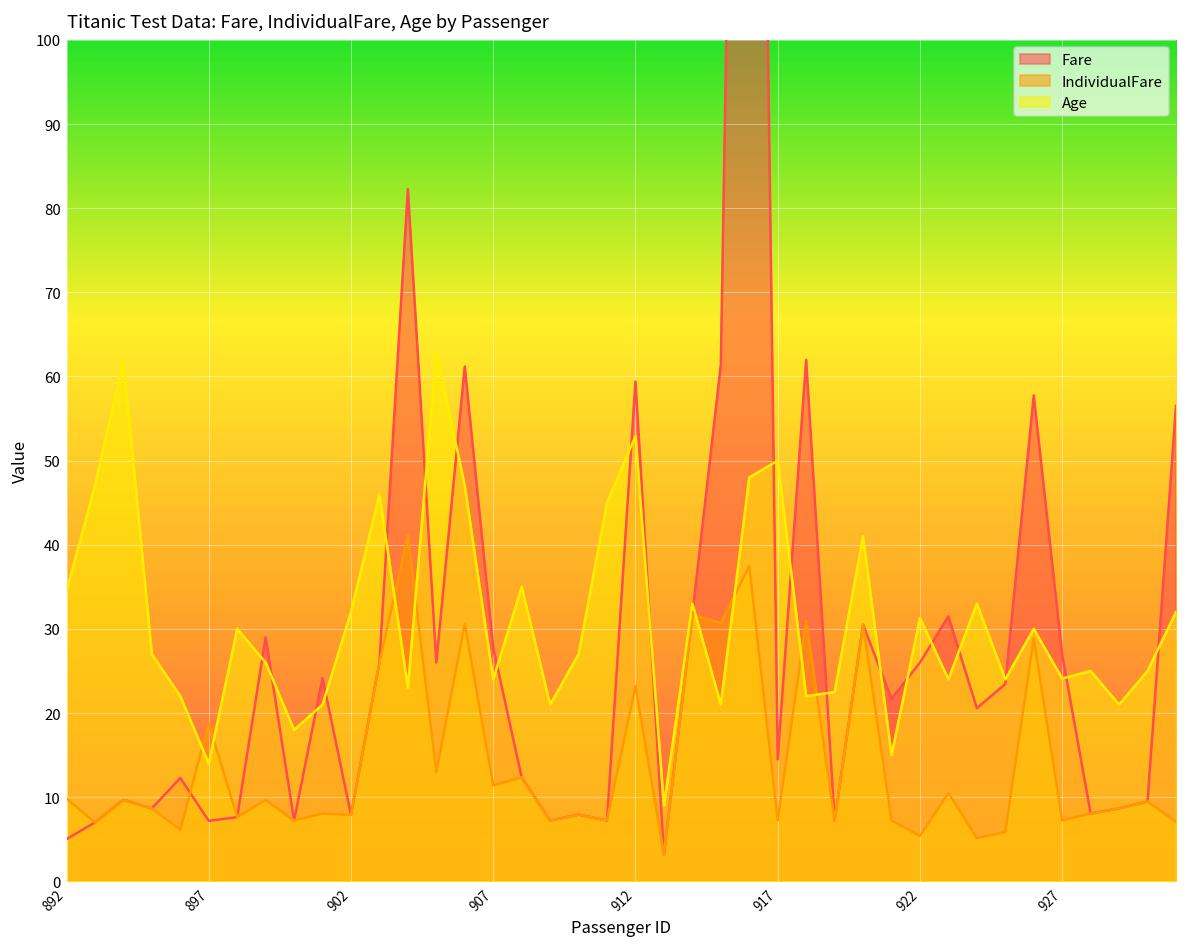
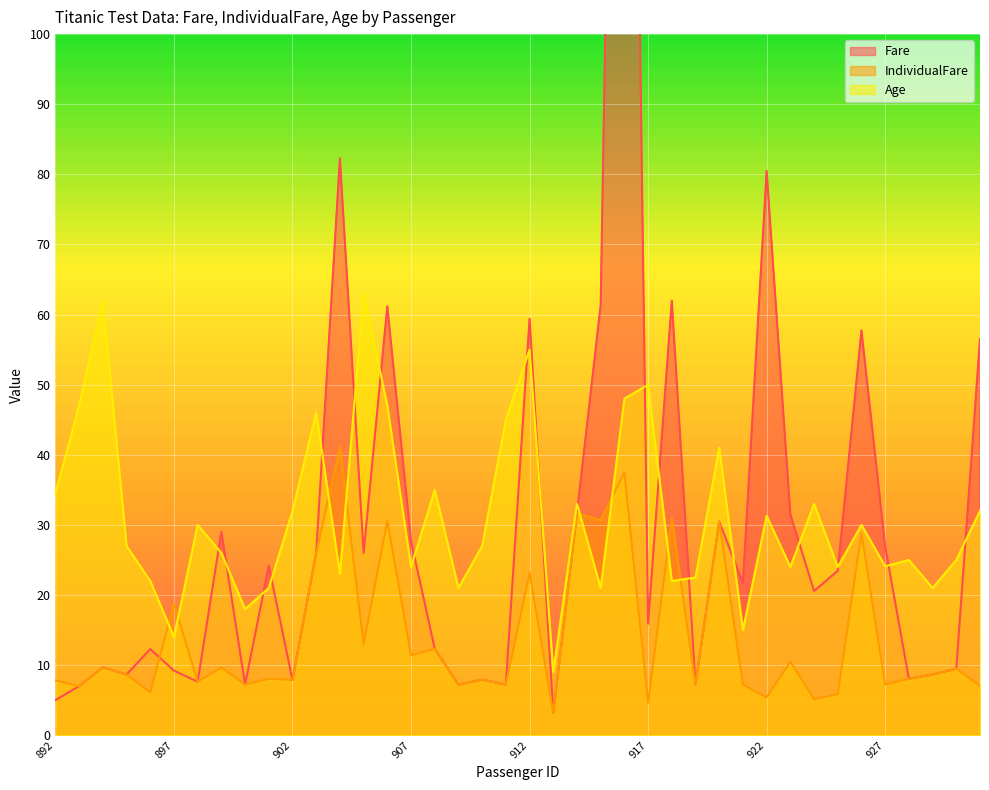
IndividualFare, 892: 10 -> 8
Fare, 897: 7 -> 9
Age, 912: 53 -> 55
Fare, 917: 15 -> 16
IndividualFare, 917: 7 -> 5
Fare, 922: 26 -> 81
